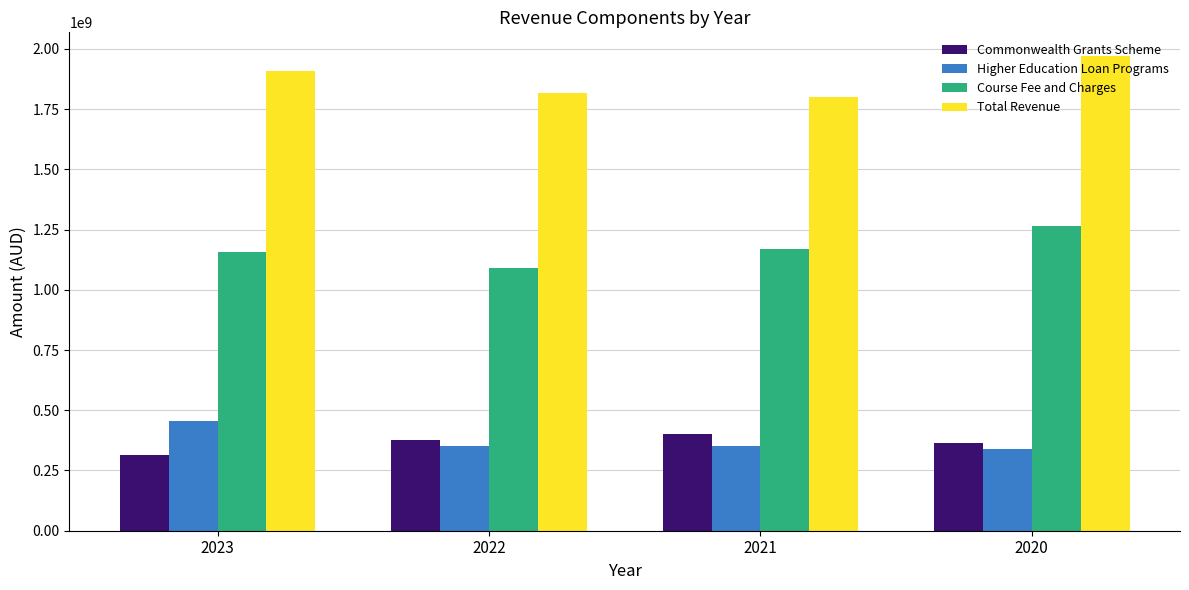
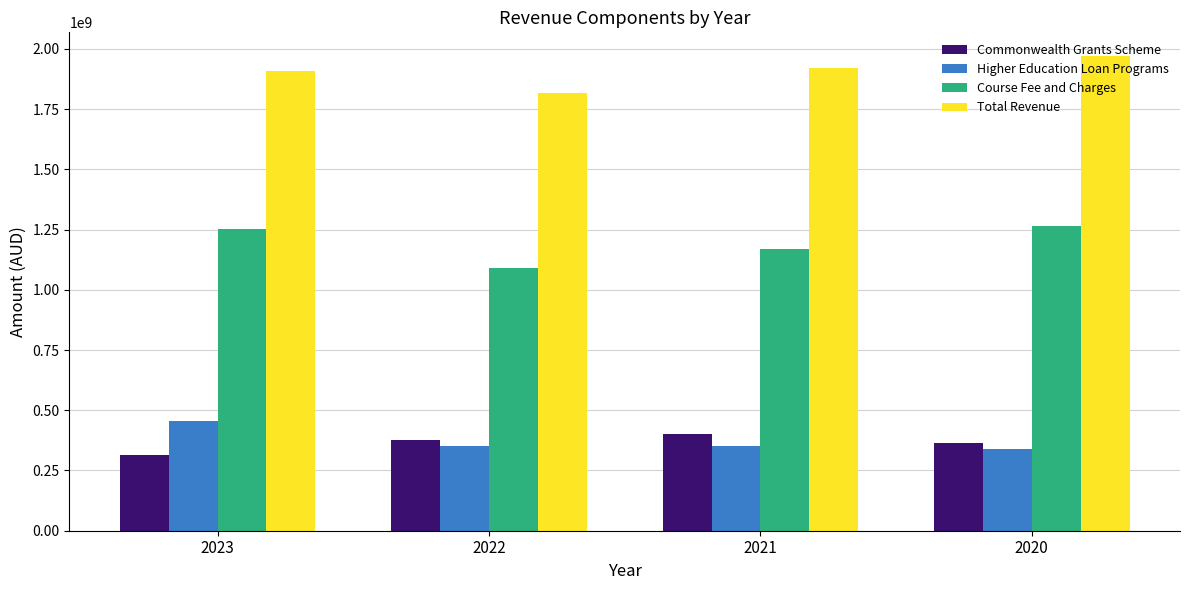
Course Fee and Charges, 2023: 1160000000 -> 1250000000
Total Revenue, 2021: 1800000000 -> 1920000000
